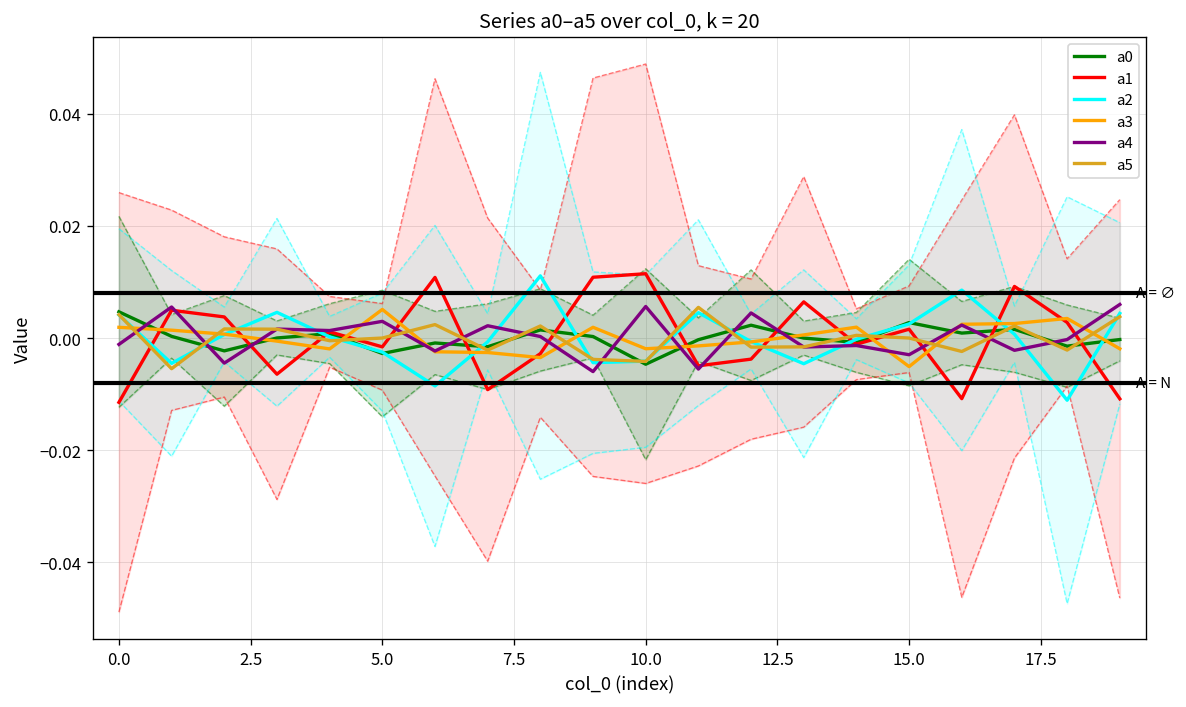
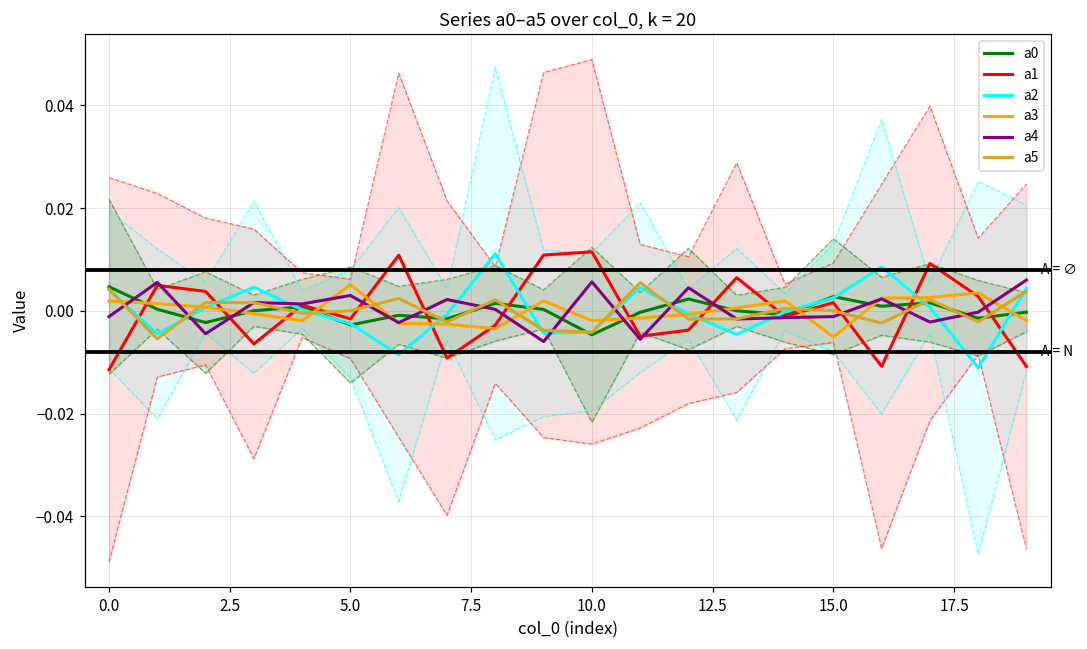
a4, 15.0: -0.003 -> -0.001
